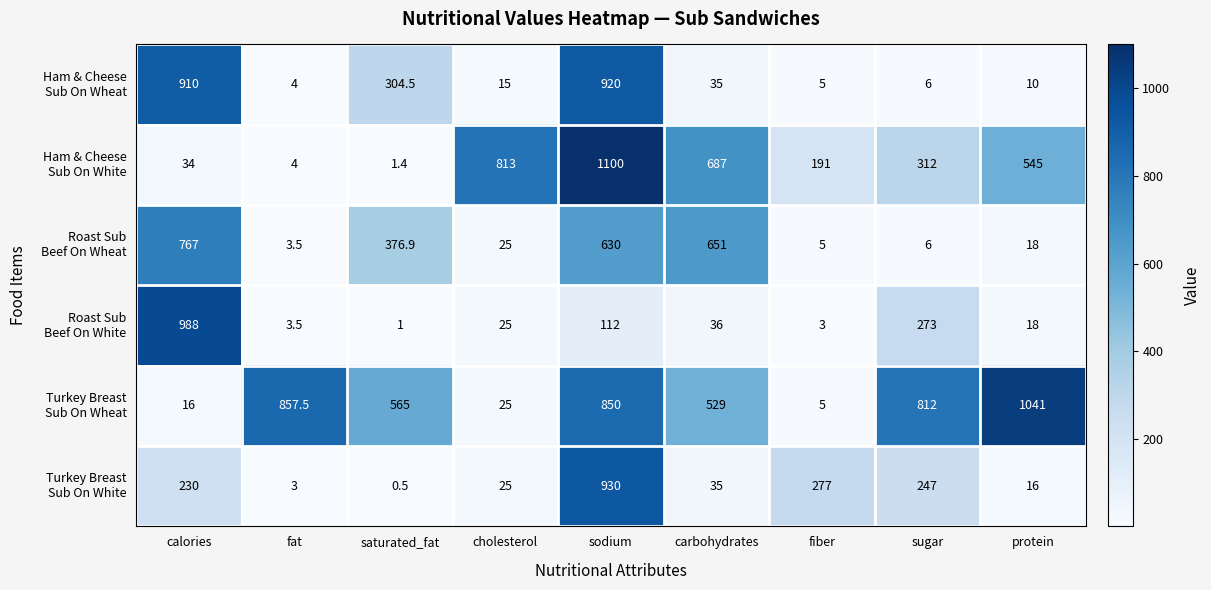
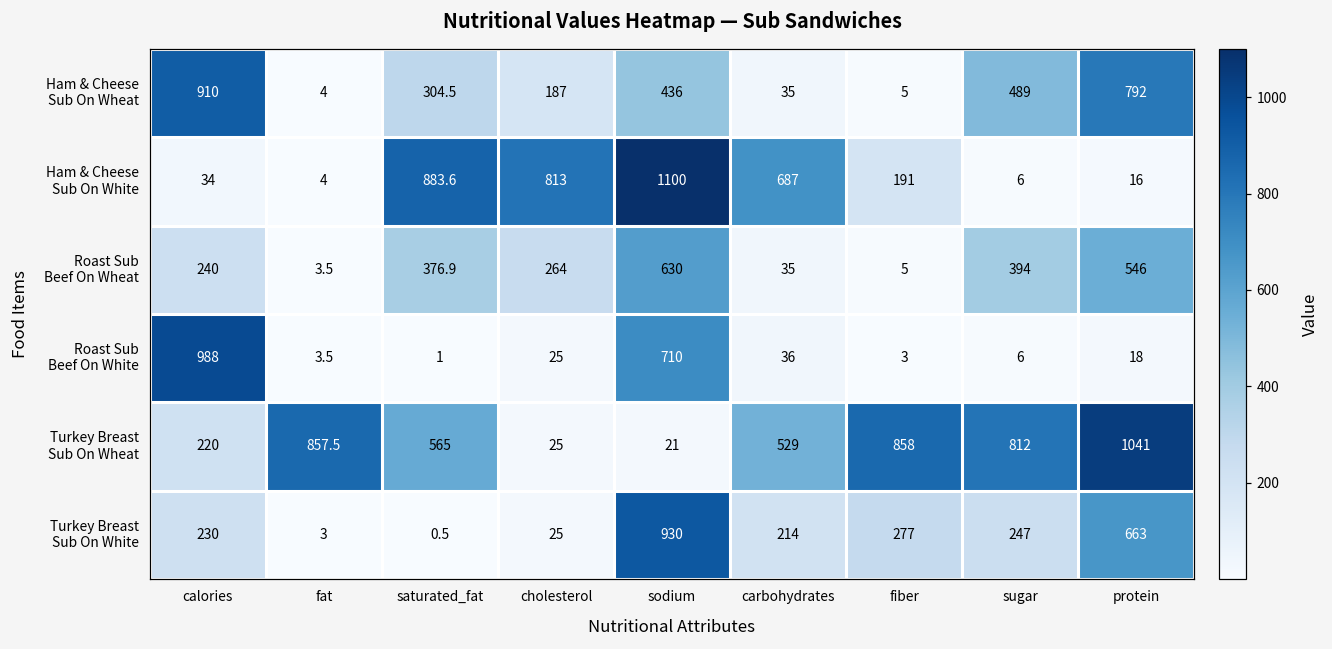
Ham & Cheese Sub On Wheat, cholesterol: 15 -> 187
Ham & Cheese Sub On Wheat, sodium: 920 -> 436
Ham & Cheese Sub On Wheat, sugar: 6 -> 489
Ham & Cheese Sub On Wheat, protein: 10 -> 792
Ham & Cheese Sub On White, saturated_fat: 1.4 -> 883.6
Ham & Cheese Sub On White, sugar: 312 -> 6
Ham & Cheese Sub On White, protein: 545 -> 16
Roast Sub Beef On Wheat, calories: 767 -> 240
Roast Sub Beef On Wheat, cholesterol: 25 -> 264
Roast Sub Beef On Wheat, carbohydrates: 651 -> 35
Roast Sub Beef On Wheat, sugar: 6 -> 394
Roast Sub Beef On Wheat, protein: 18 -> 546
Roast Sub Beef On White, sodium: 112 -> 710
Roast Sub Beef On White, sugar: 273 -> 6
Turkey Breast Sub On Wheat, calories: 16 -> 220
Turkey Breast Sub On Wheat, sodium: 850 -> 21
Turkey Breast Sub On Wheat, fiber: 5 -> 858
Turkey Breast Sub On White, carbohydrates: 35 -> 214
Turkey Breast Sub On White, protein: 16 -> 663
